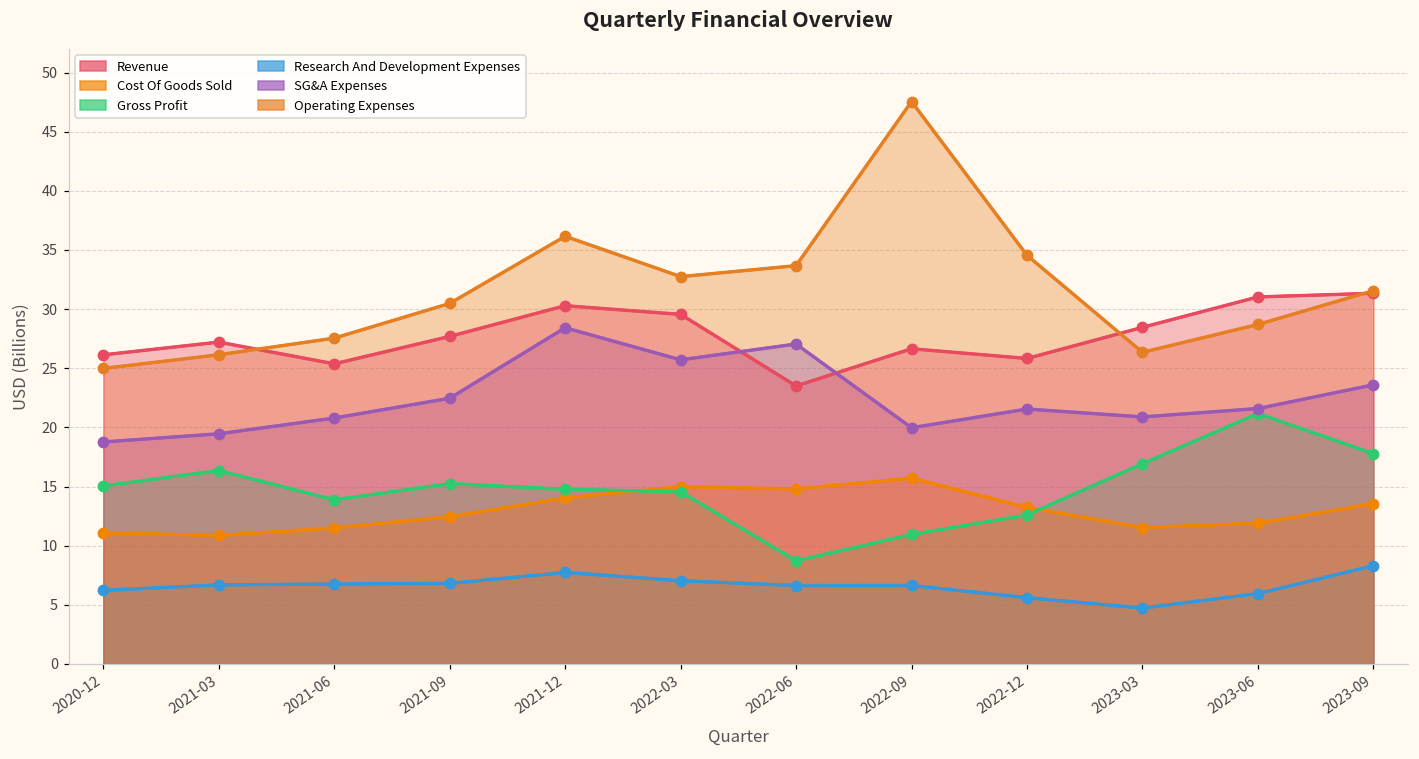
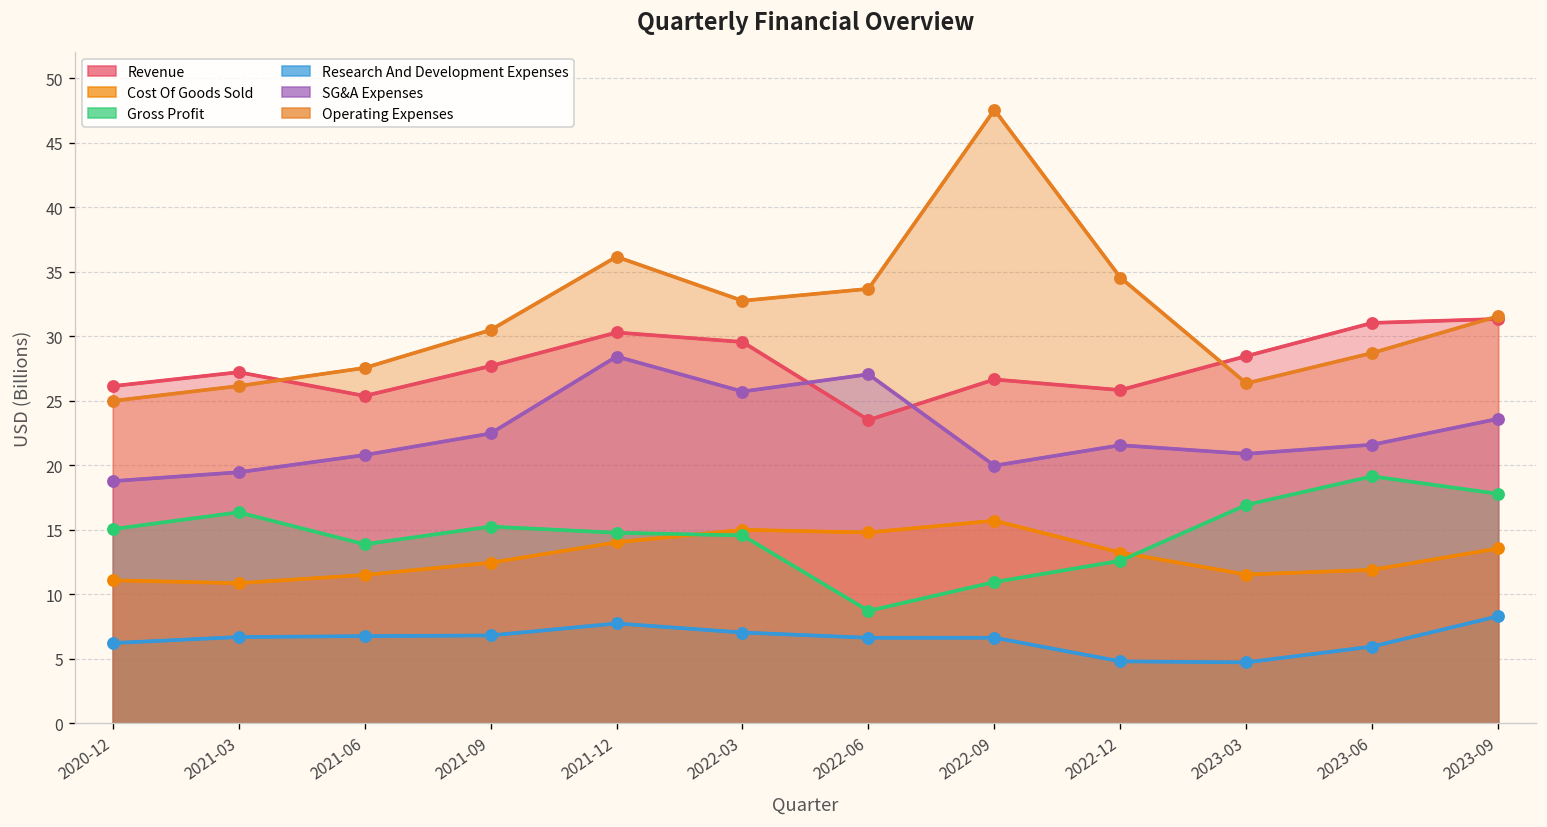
Research And Development Expenses, 2022-12: 5.6 -> 4.8
Gross Profit, 2023-06: 21.2 -> 19.1
